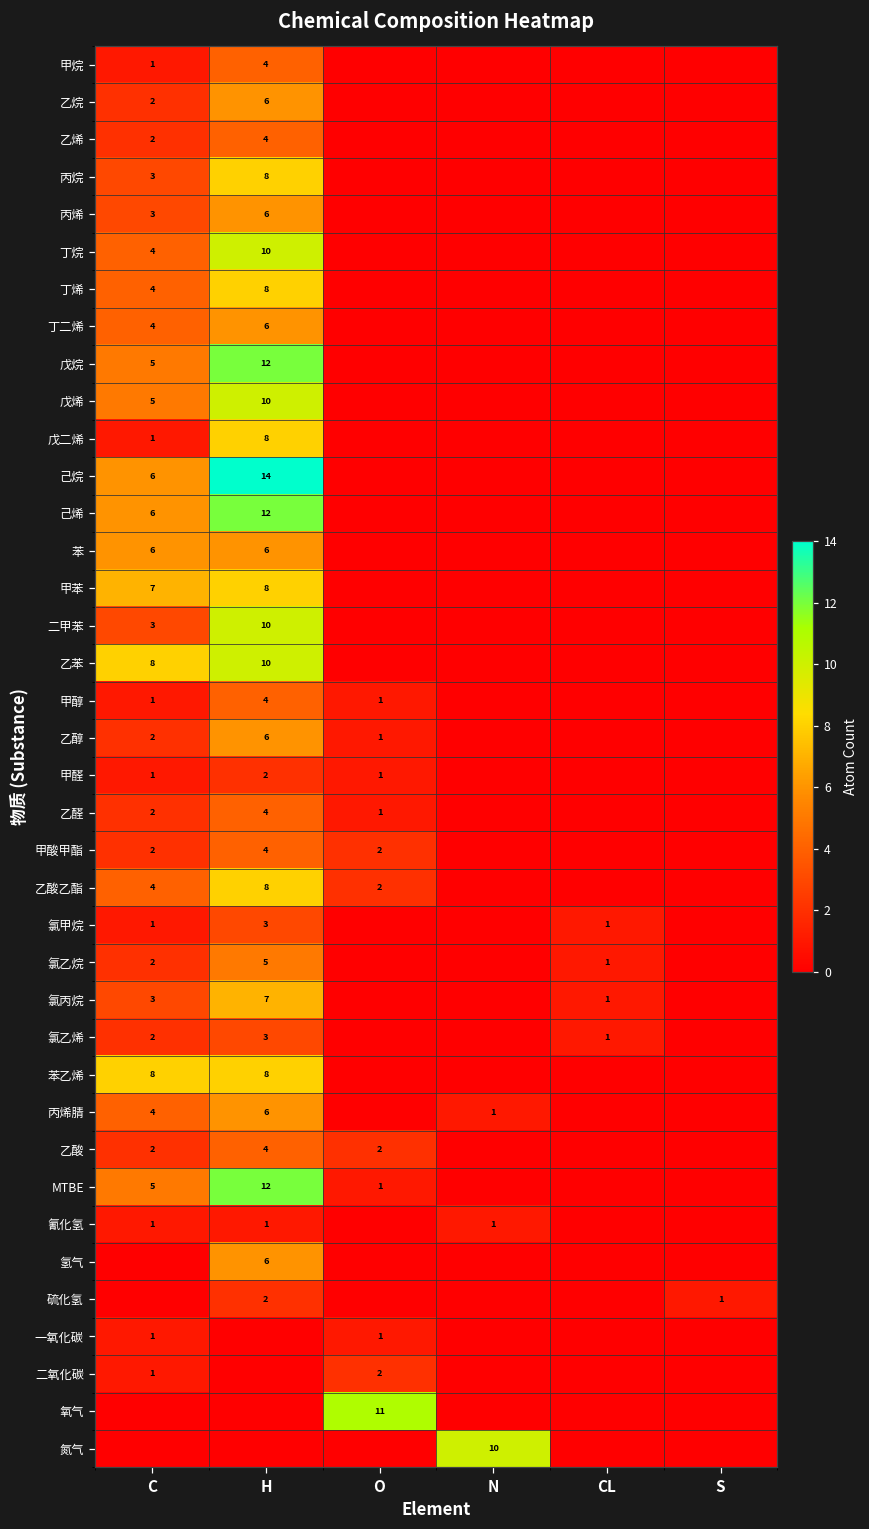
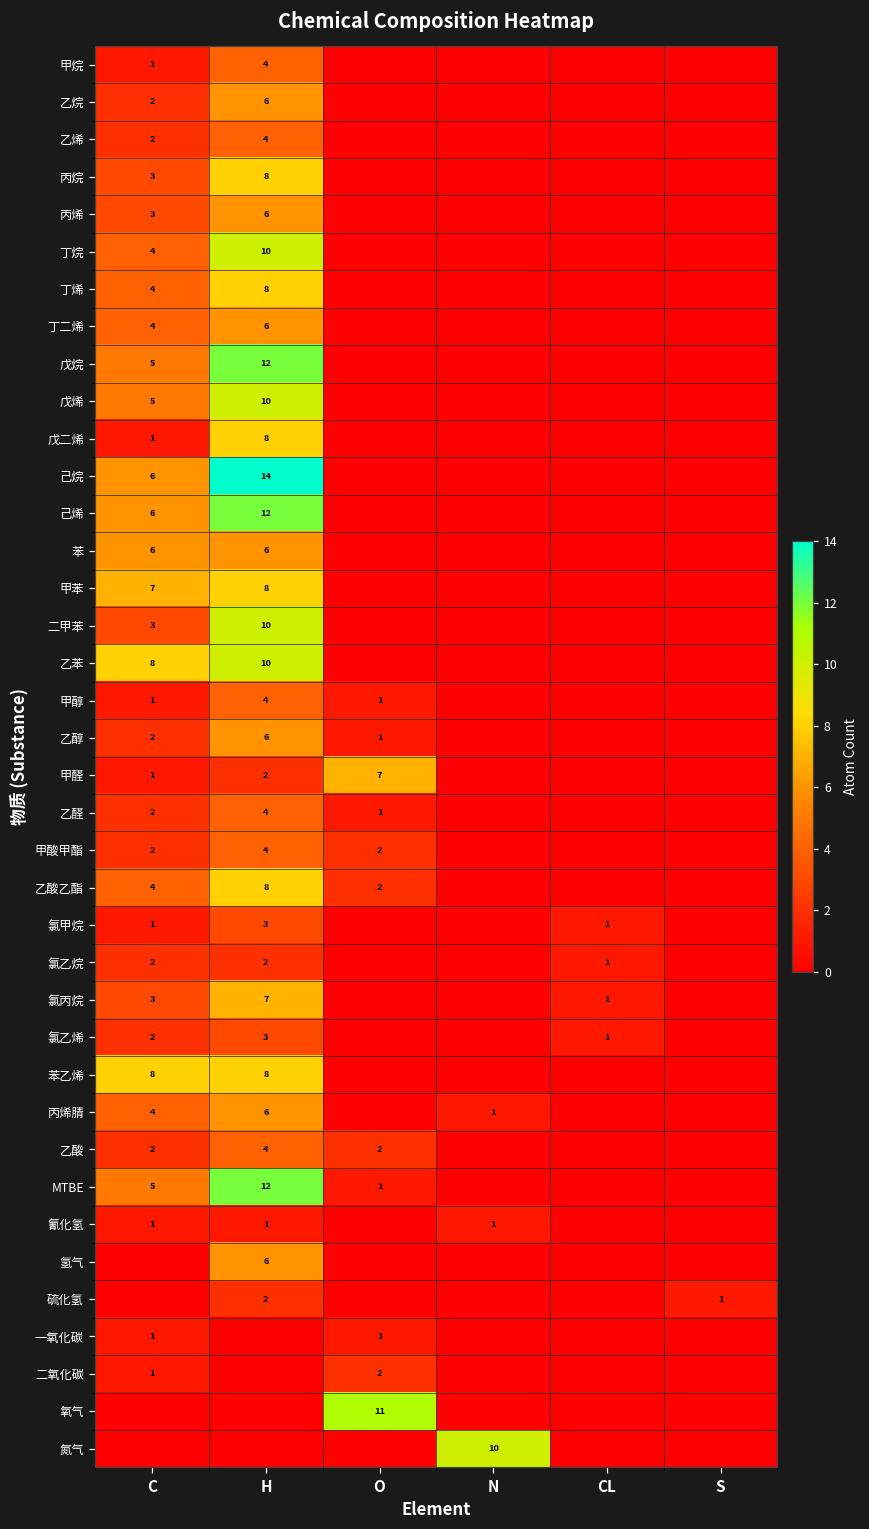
甲醛, O: 1 -> 7
氯乙烷, H: 5 -> 2
